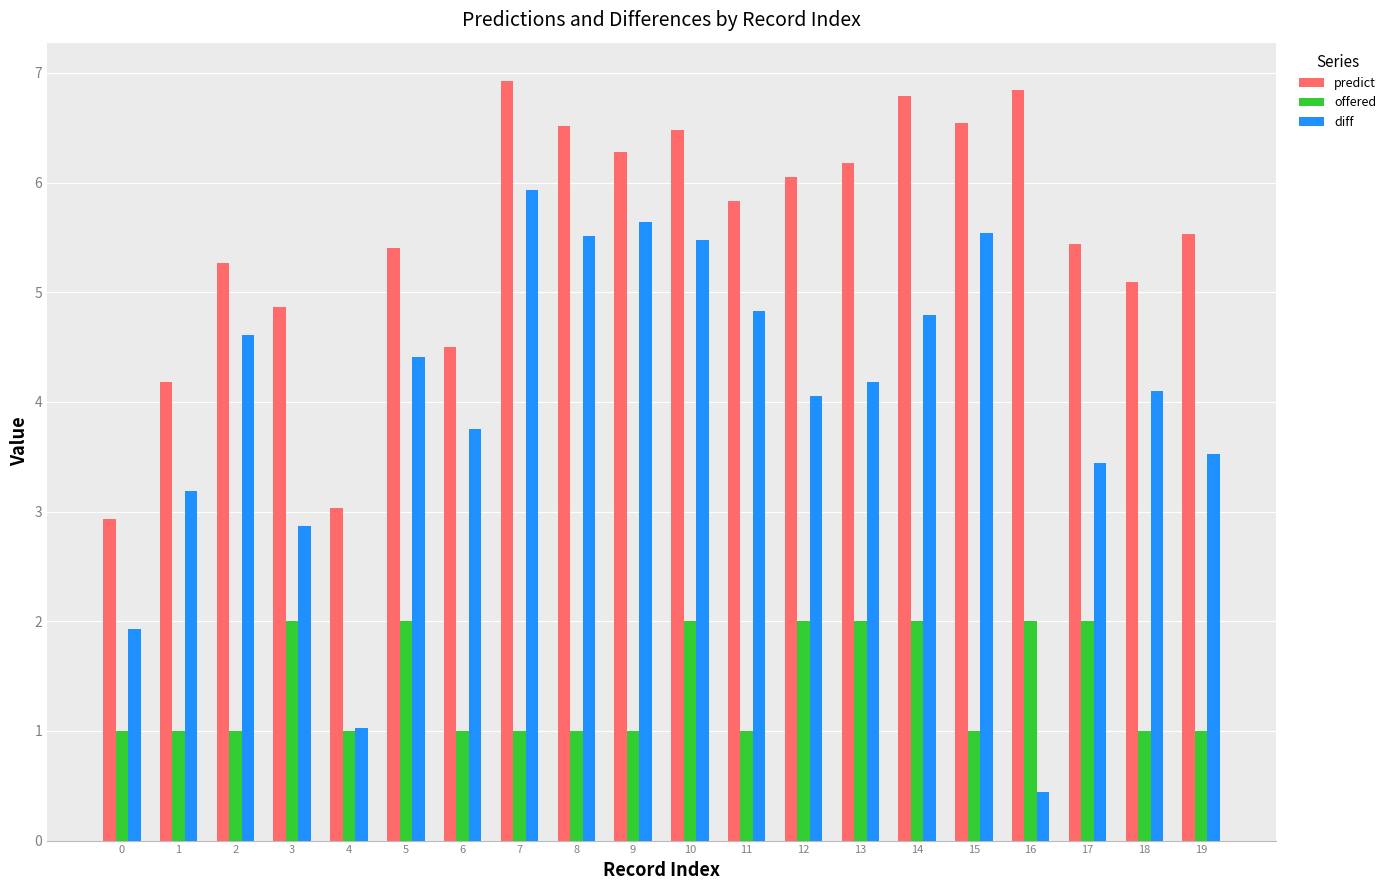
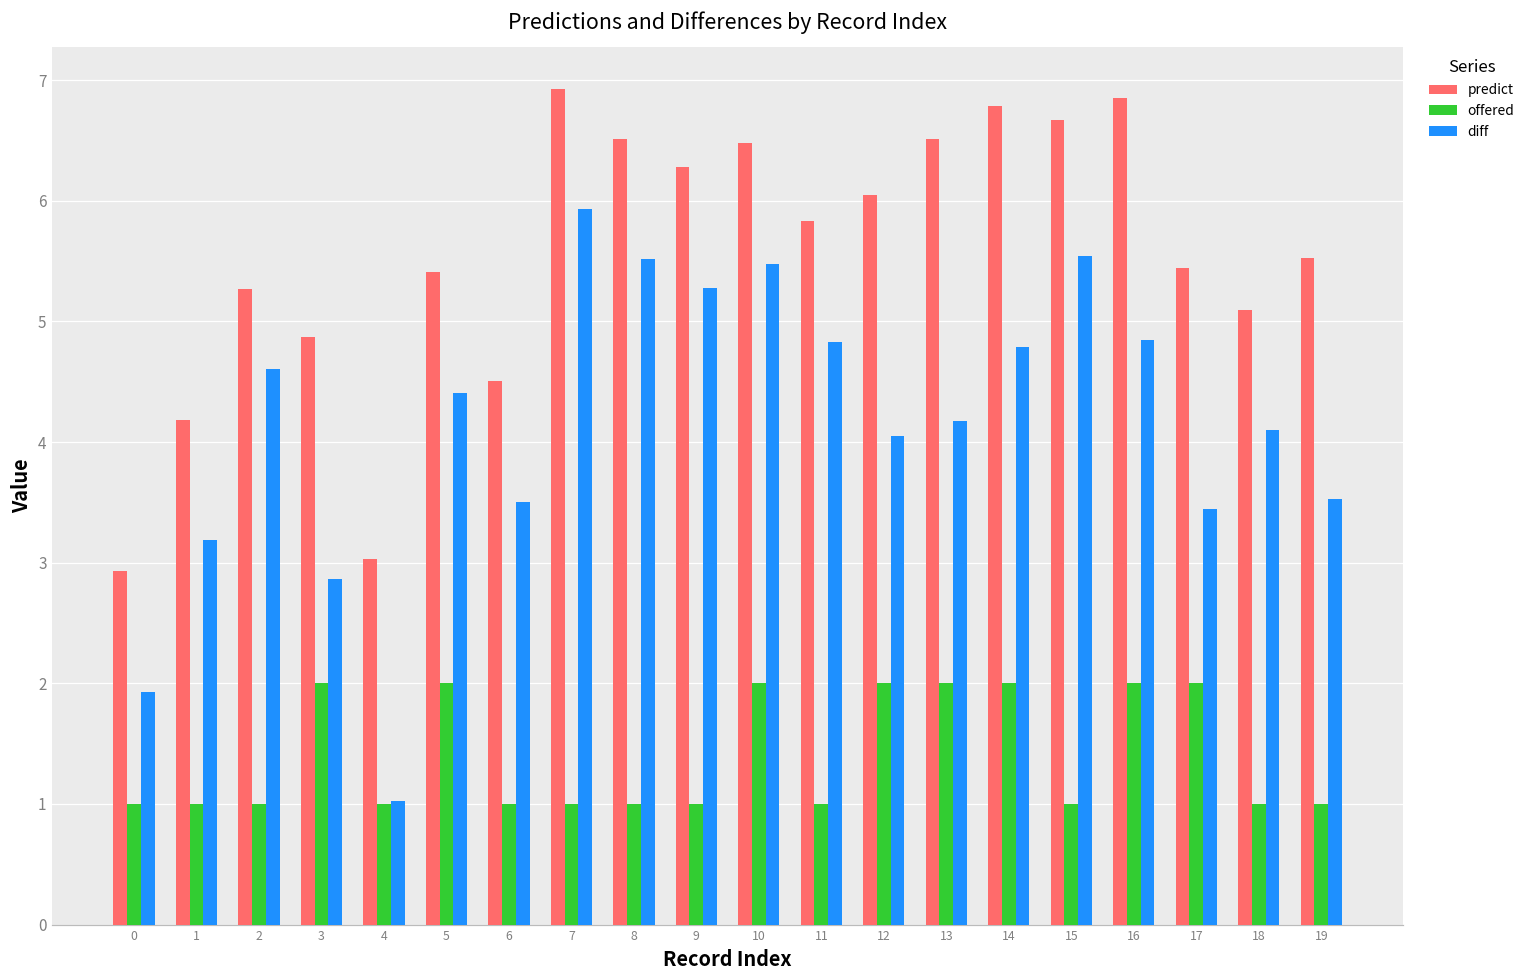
diff, 6: 3.75 -> 3.50
diff, 9: 5.64 -> 5.28
predict, 13: 6.18 -> 6.51
predict, 15: 6.54 -> 6.67
diff, 16: 0.44 -> 4.85
